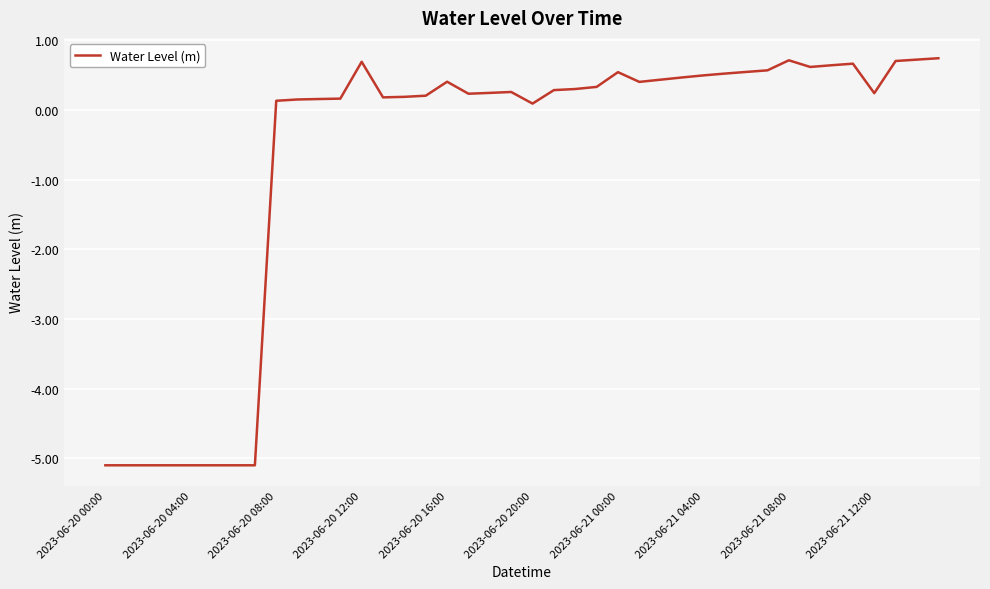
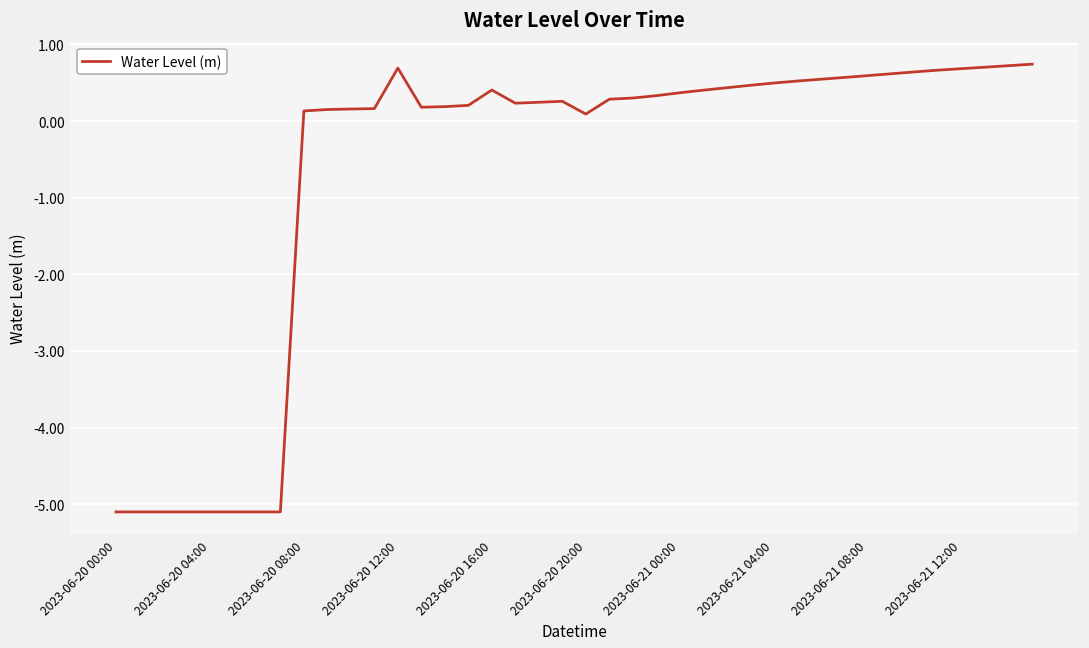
2023-06-21 00:00: 0.5 -> 0.4
2023-06-21 08:00: 0.7 -> 0.6
2023-06-21 12:00: 0.2 -> 0.7
